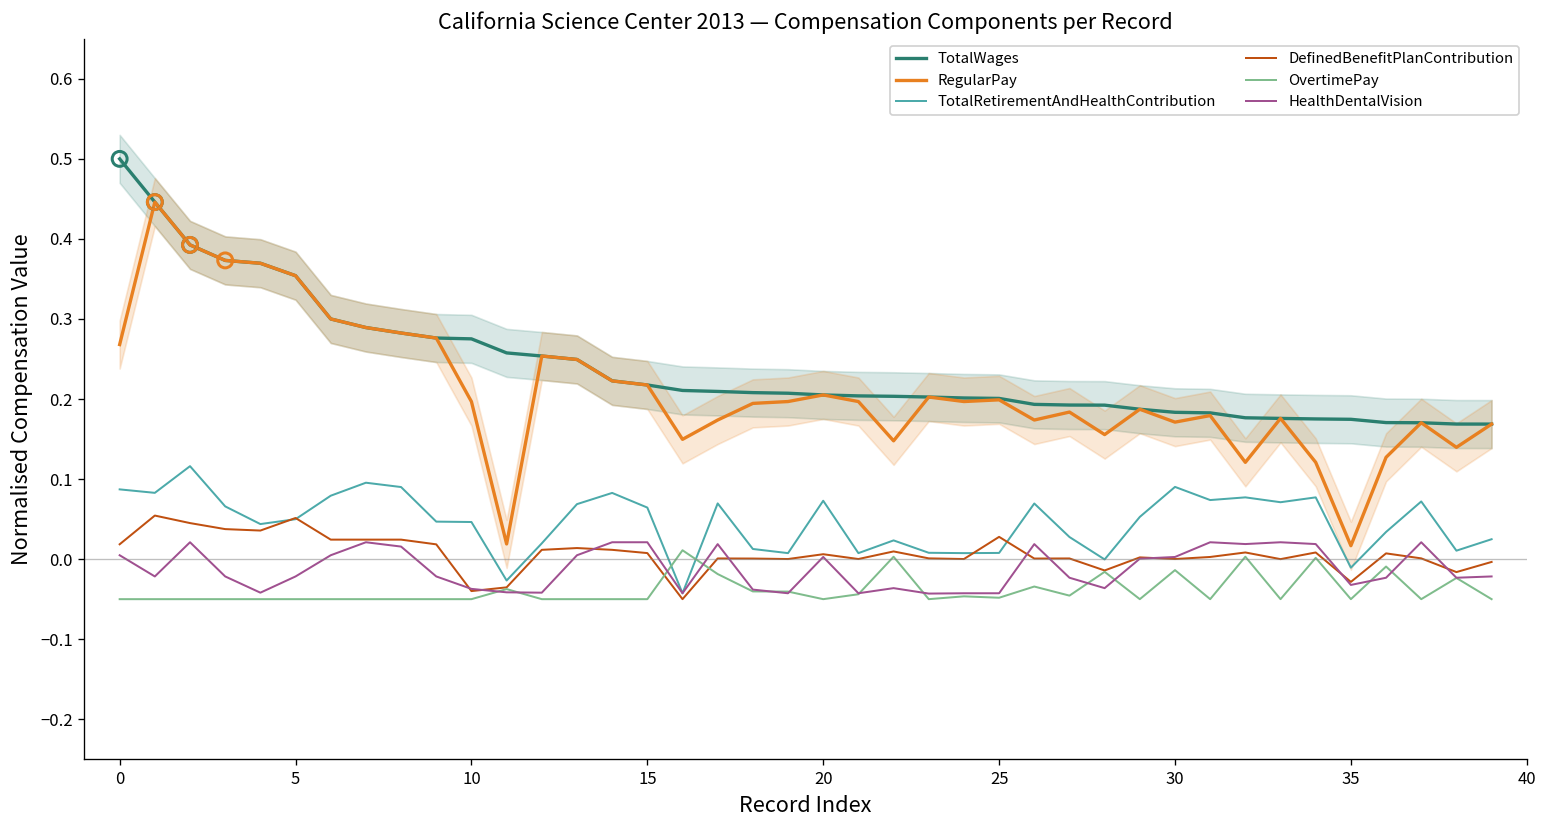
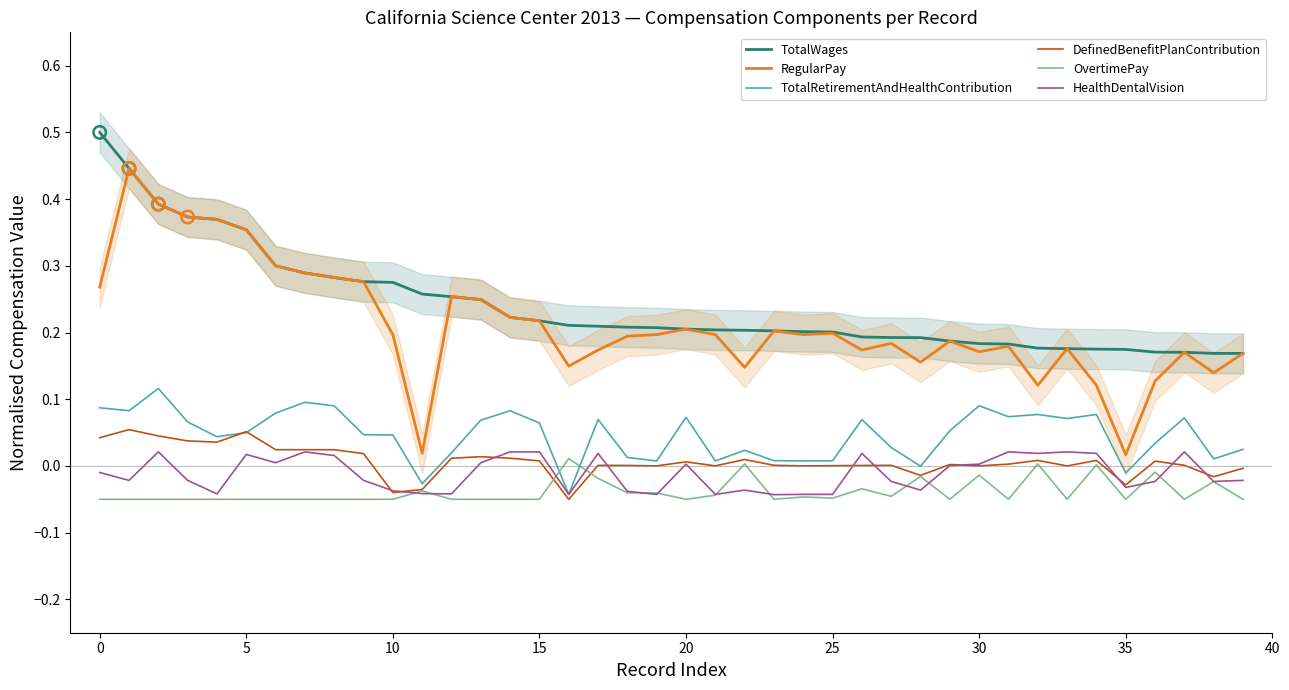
DefinedBenefitPlanContribution, 0: 0.02 -> 0.04
HealthDentalVision, 0: 0.00 -> -0.01
HealthDentalVision, 5: -0.02 -> 0.02
DefinedBenefitPlanContribution, 25: 0.03 -> 0.00
